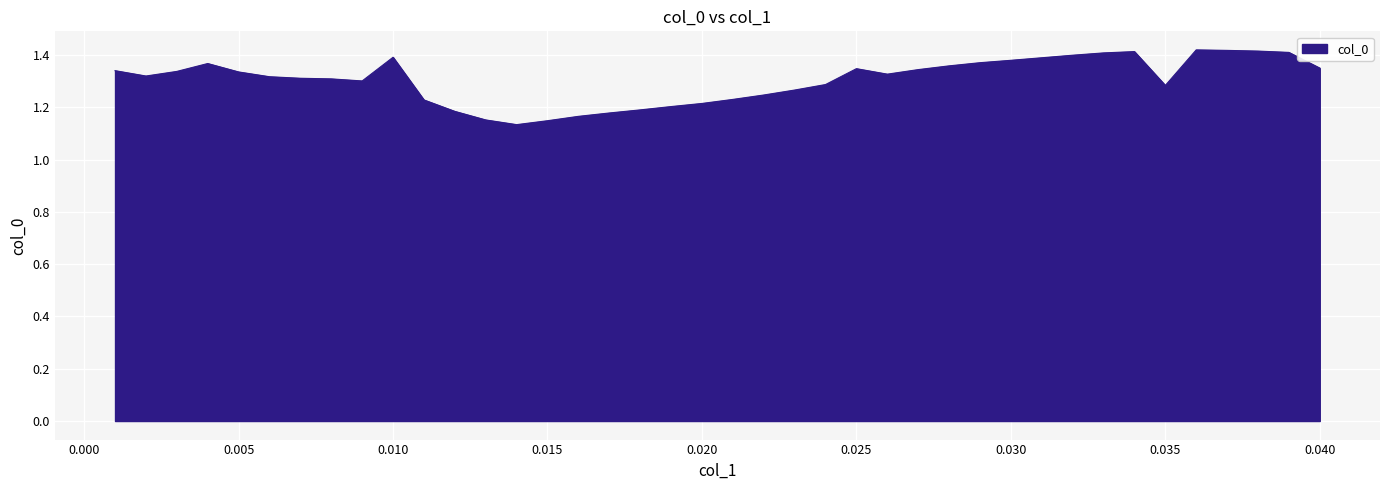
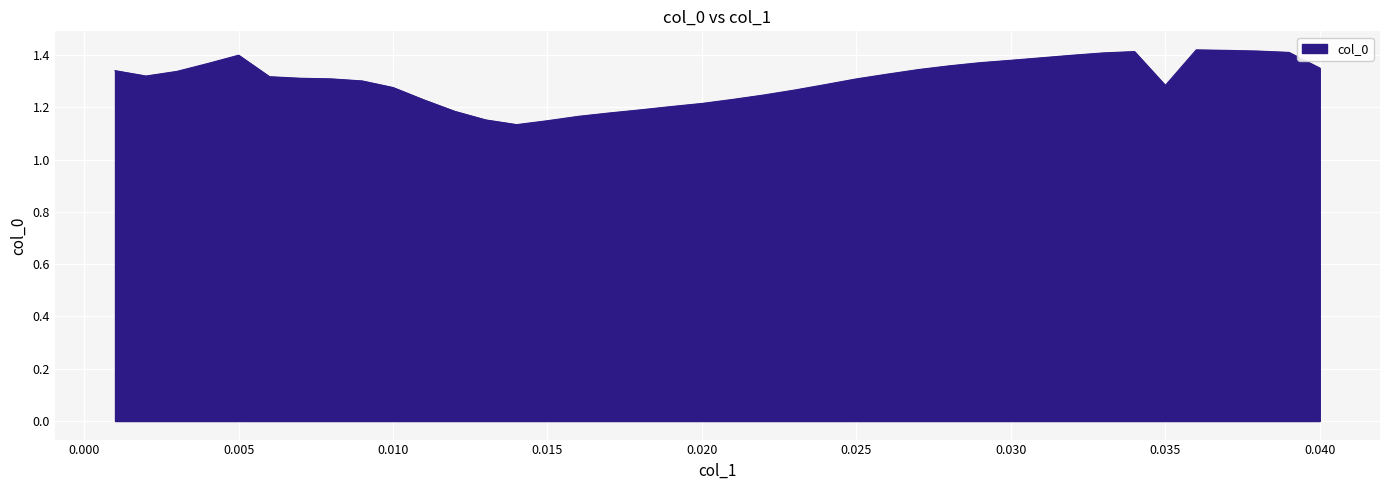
0.005: 1.34 -> 1.40
0.010: 1.39 -> 1.28
0.025: 1.35 -> 1.31
